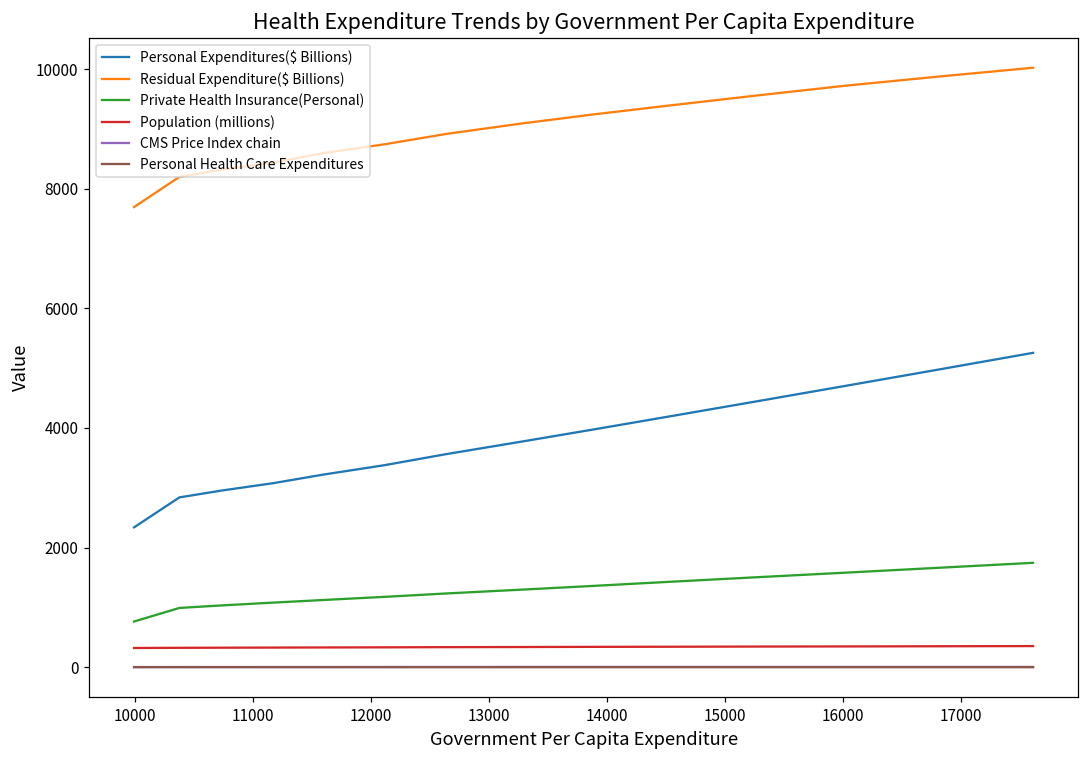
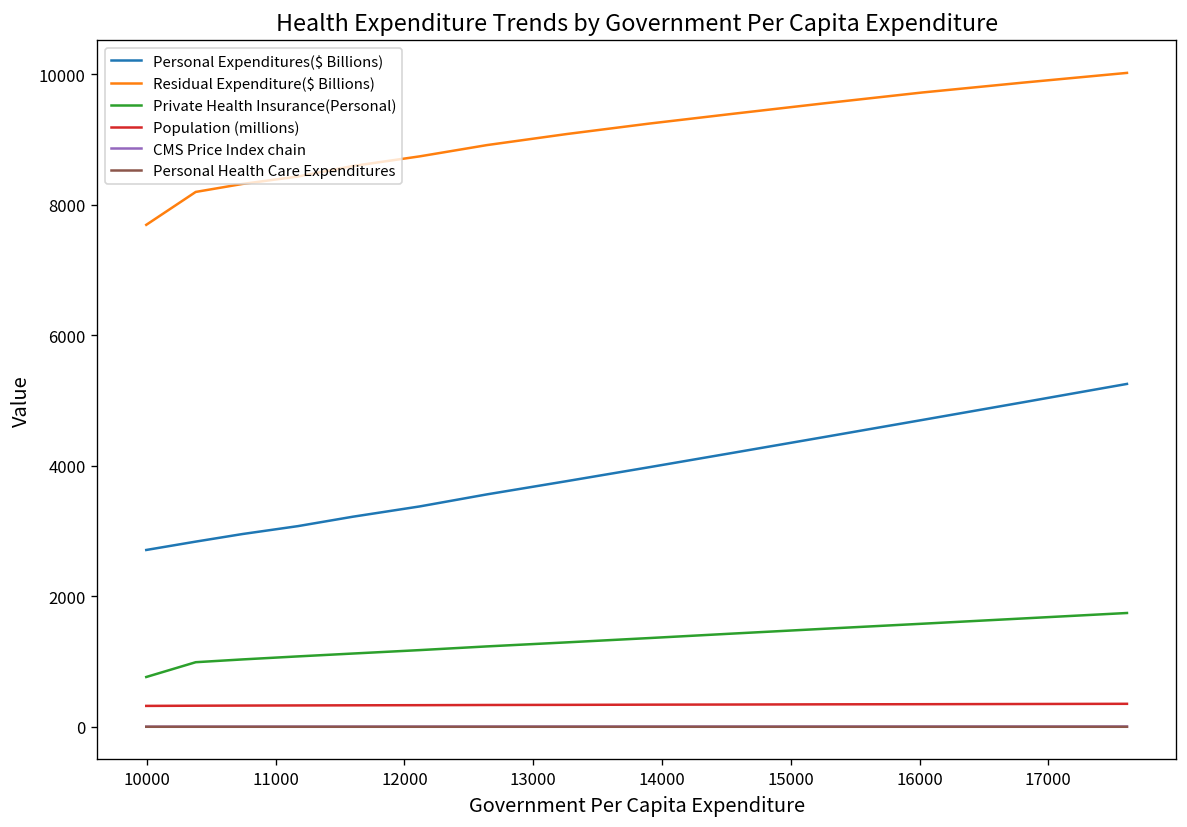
Personal Expenditures($ Billions), 10000: 2300 -> 2700
